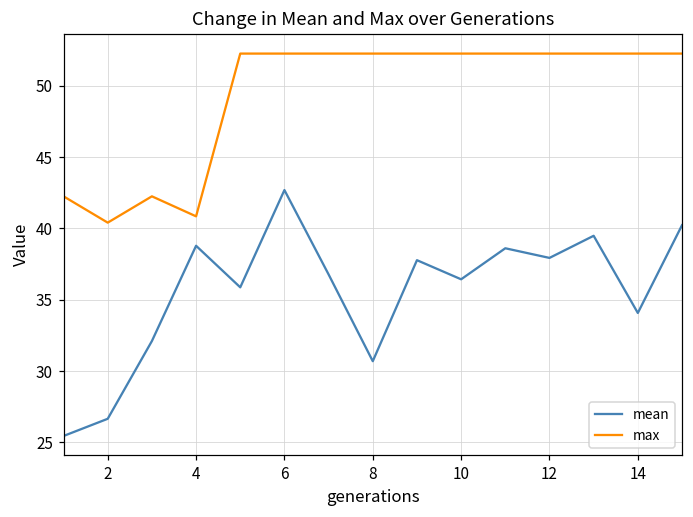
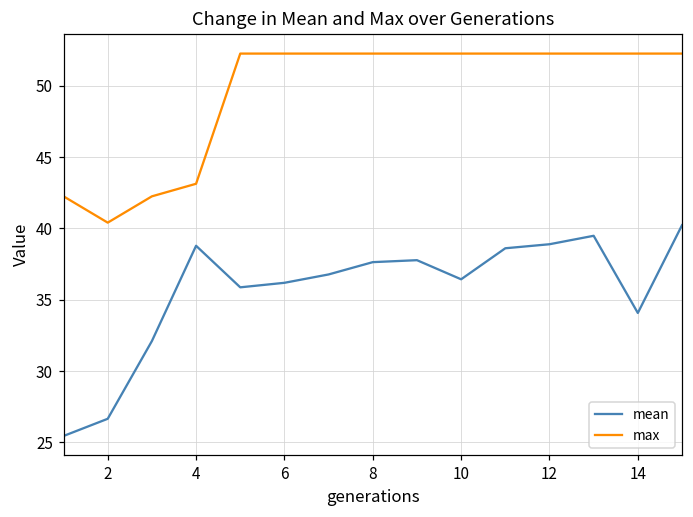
max, 4: 40.9 -> 43.1
mean, 6: 42.7 -> 36.2
mean, 8: 30.7 -> 37.6
mean, 12: 37.9 -> 38.9
